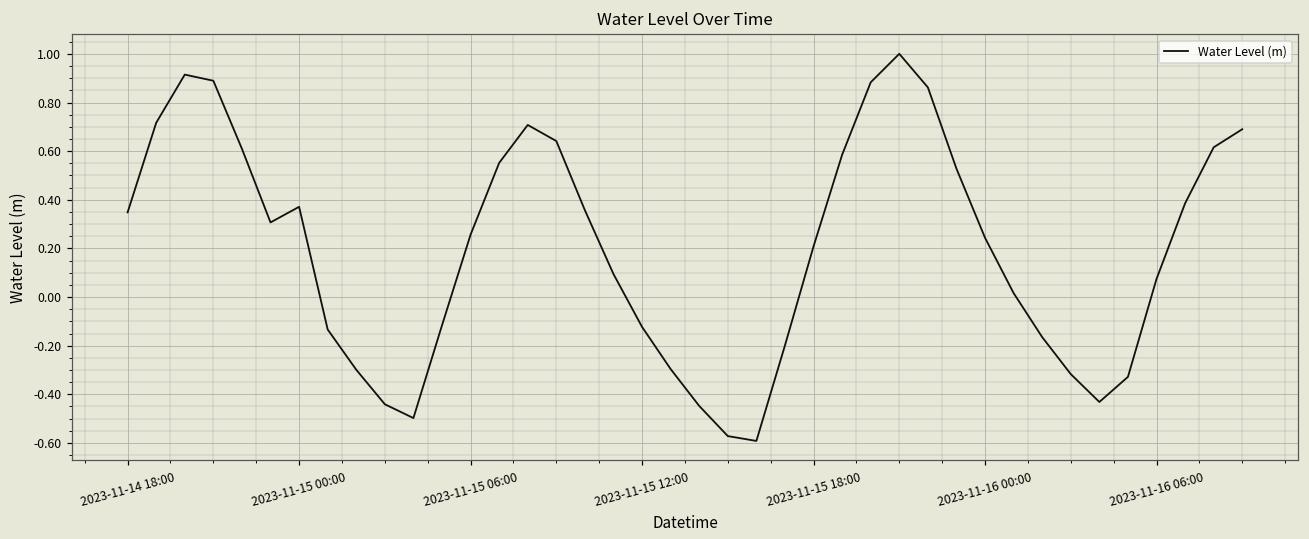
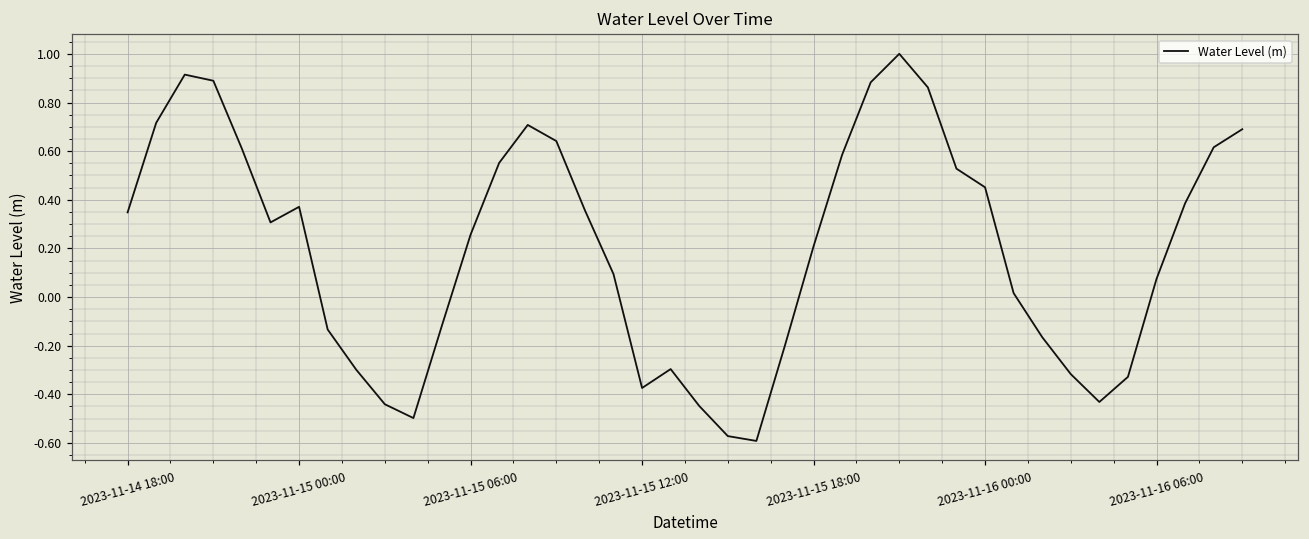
2023-11-15 12:00: -0.12 -> -0.37
2023-11-16 00:00: 0.24 -> 0.45
